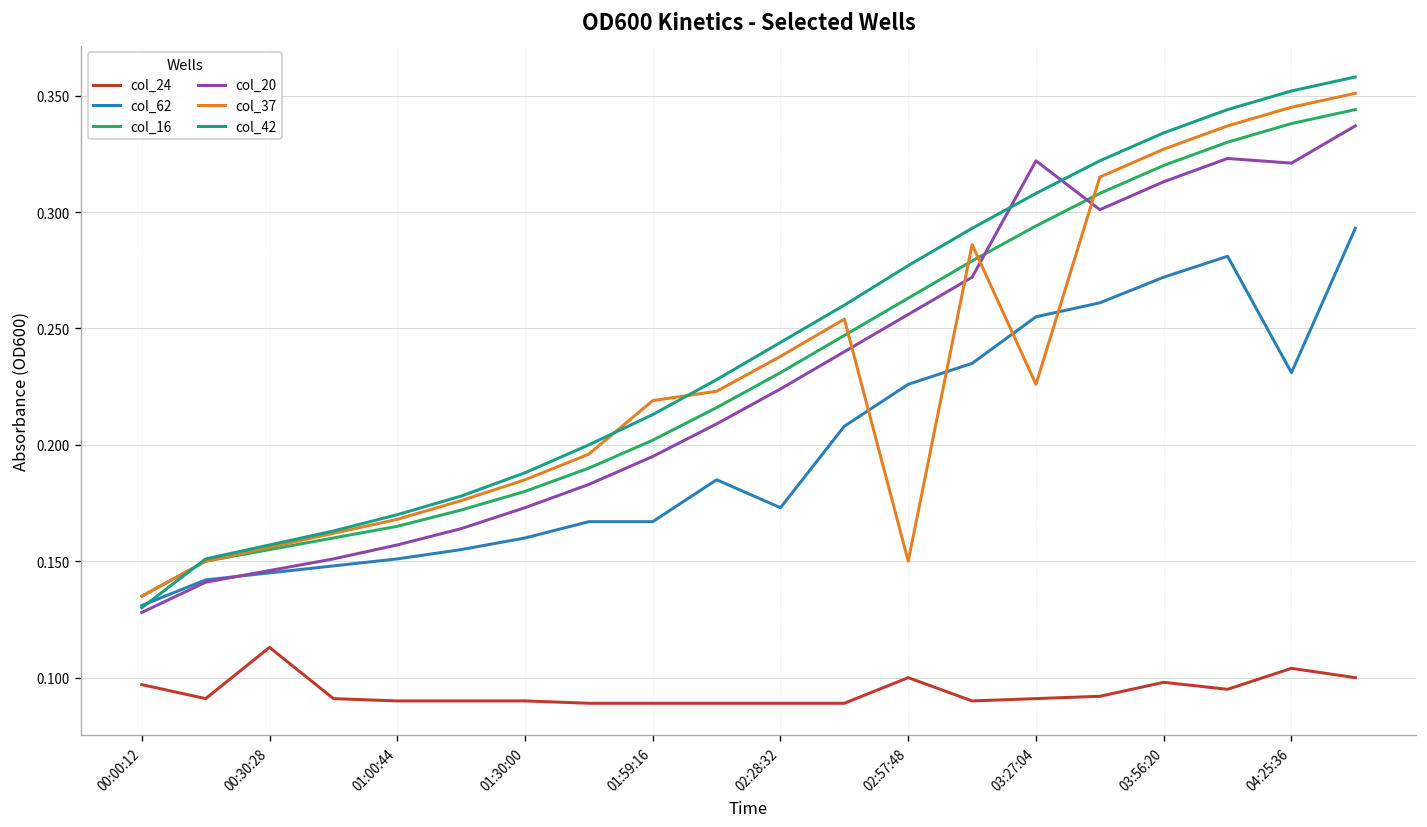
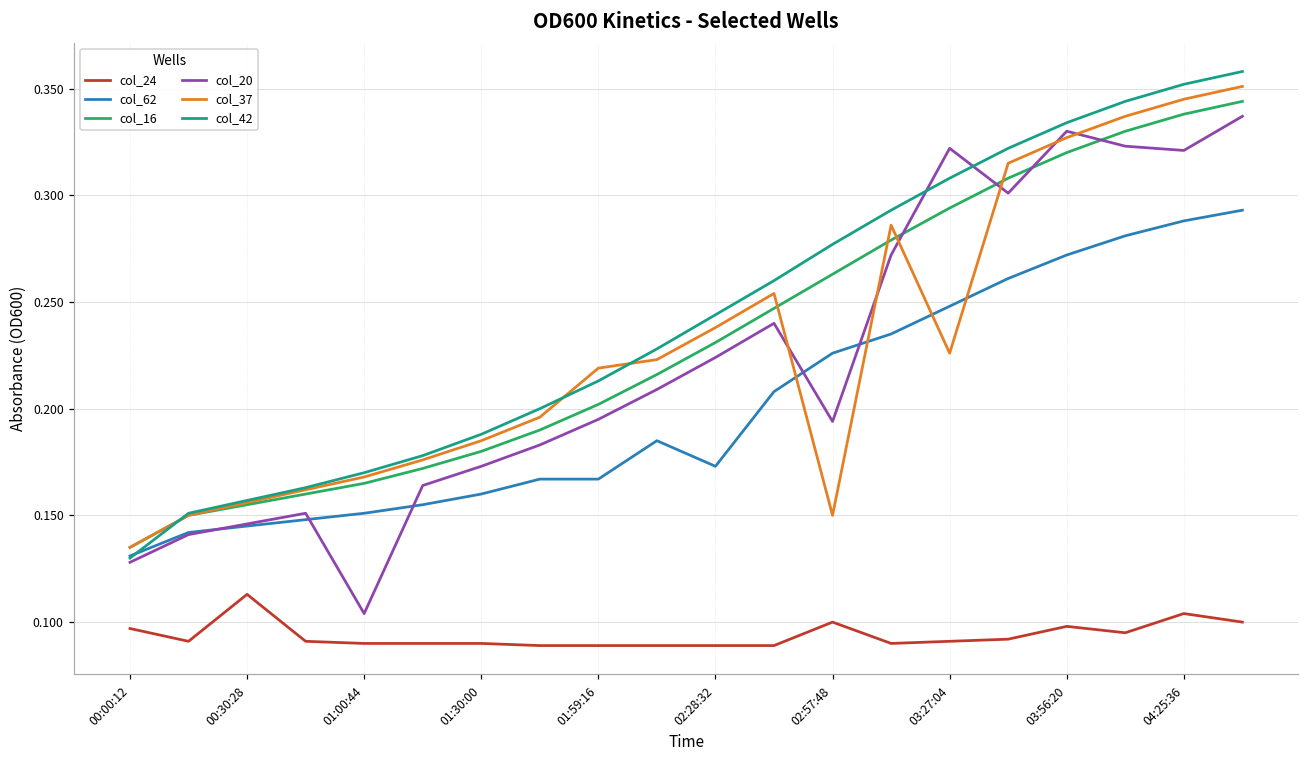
col_20, 01:00:44: 0.157 -> 0.104
col_20, 02:57:48: 0.256 -> 0.194
col_62, 03:27:04: 0.255 -> 0.248
col_20, 03:56:20: 0.313 -> 0.330
col_62, 04:25:36: 0.231 -> 0.288
